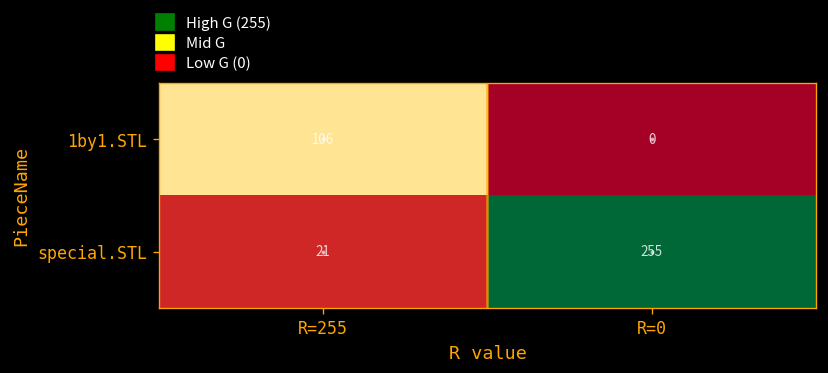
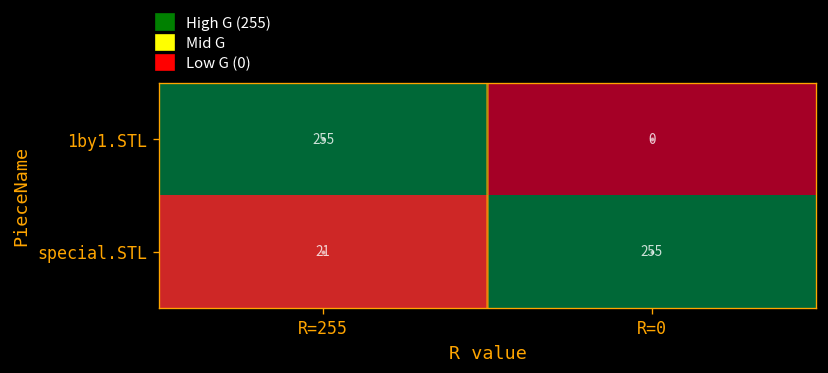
1by1.STL, R=255: 106 -> 255
